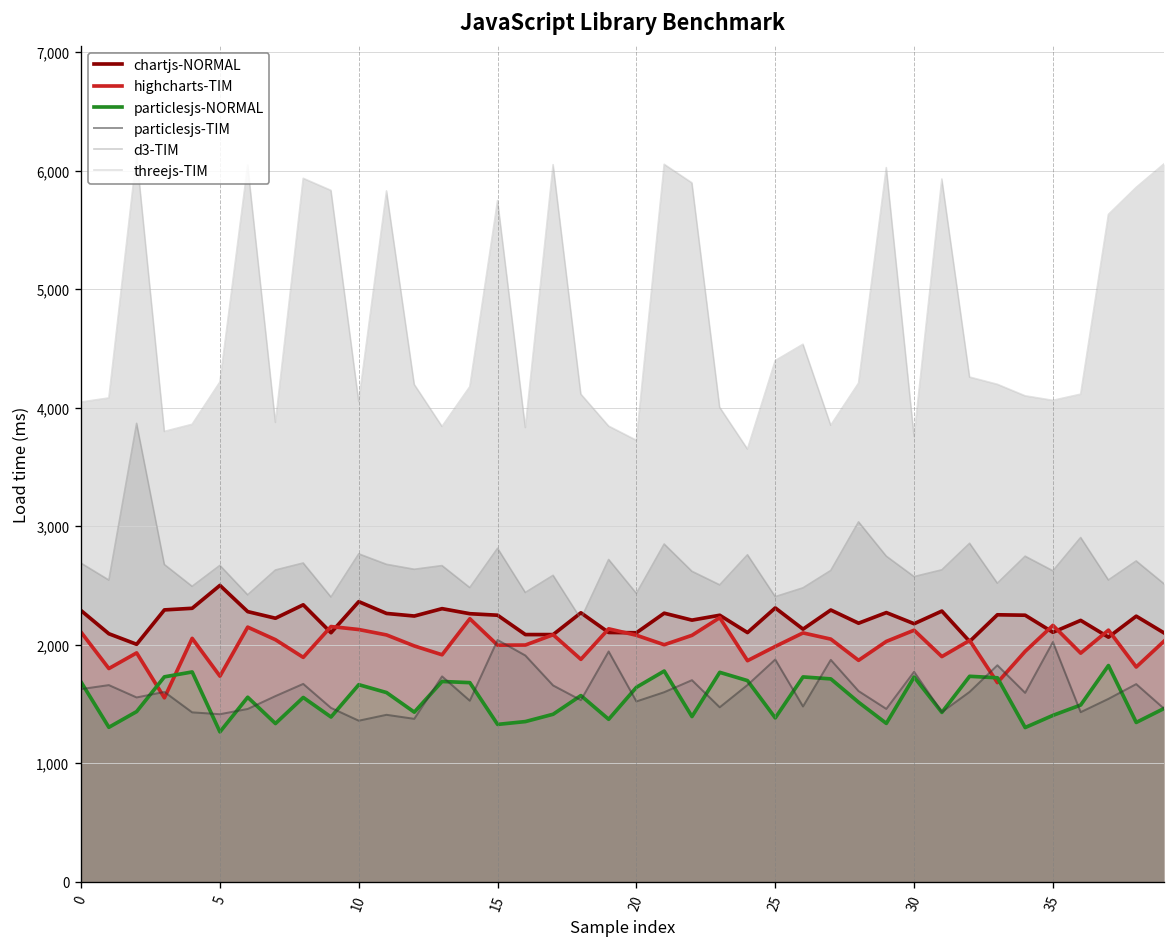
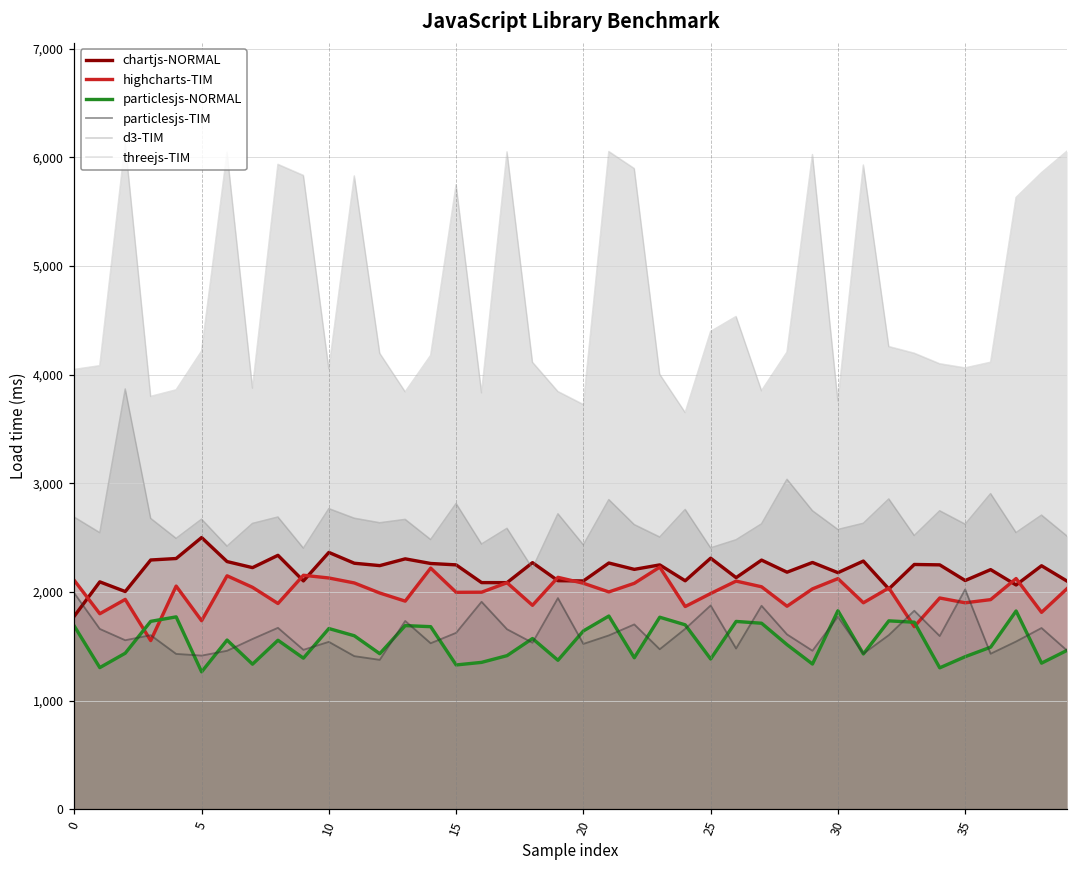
chartjs-NORMAL, 0: 2,300 -> 1,800
particlesjs-TIM, 0: 1,600 -> 2,000
particlesjs-TIM, 10: 1,400 -> 1,500
particlesjs-TIM, 15: 2,000 -> 1,600
particlesjs-NORMAL, 30: 1,700 -> 1,800
highcharts-TIM, 35: 2,200 -> 1,900
